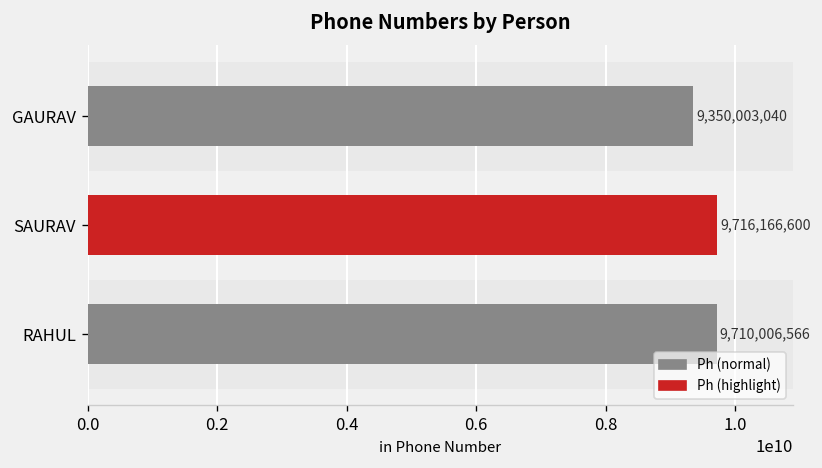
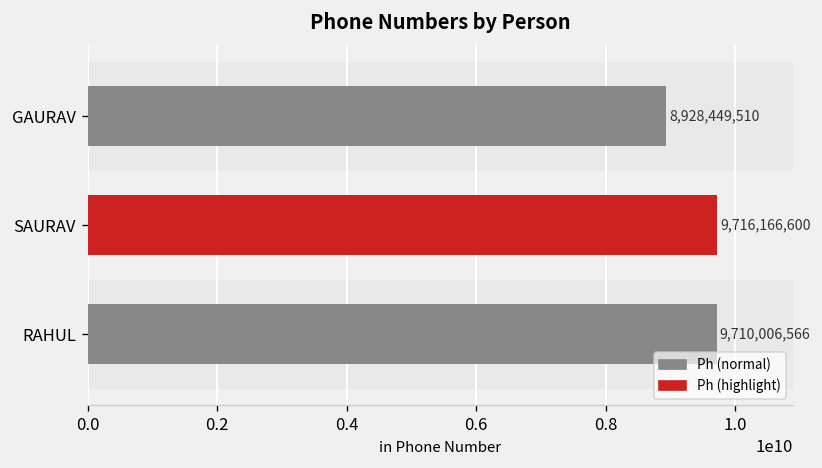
GAURAV: 9,350,003,040 -> 8,928,449,510
